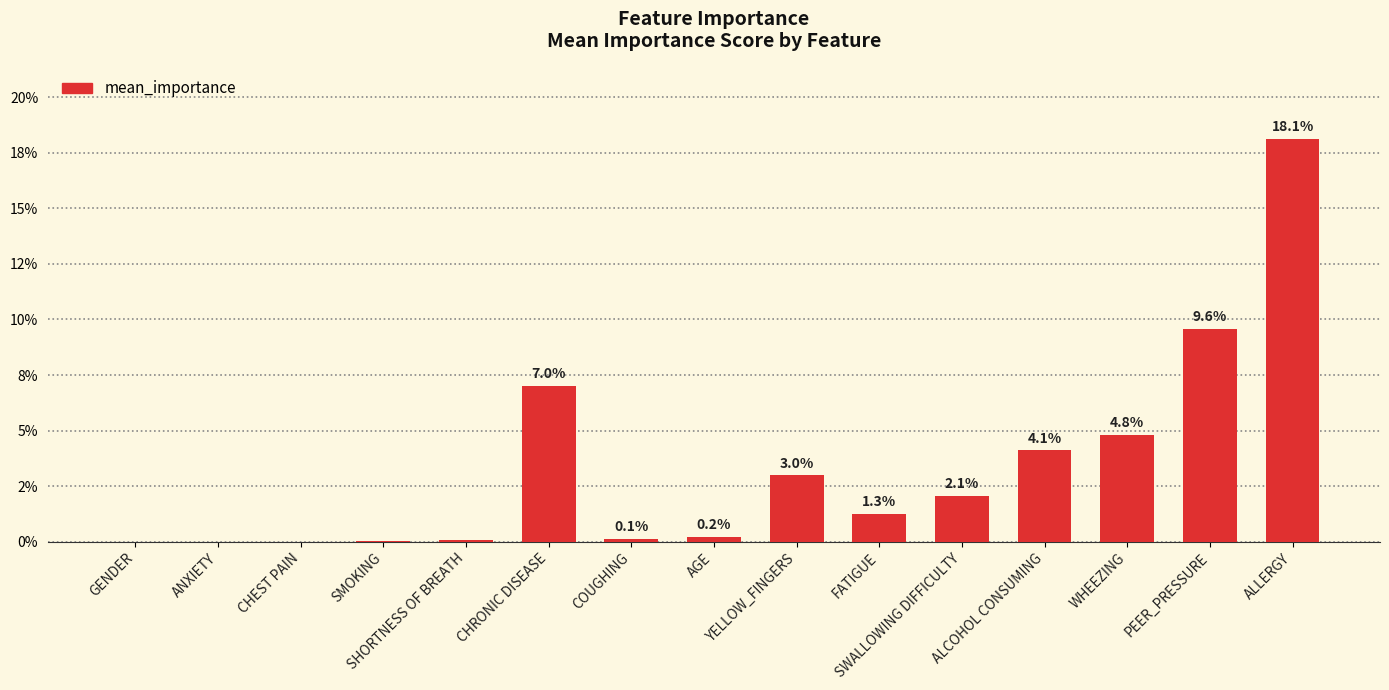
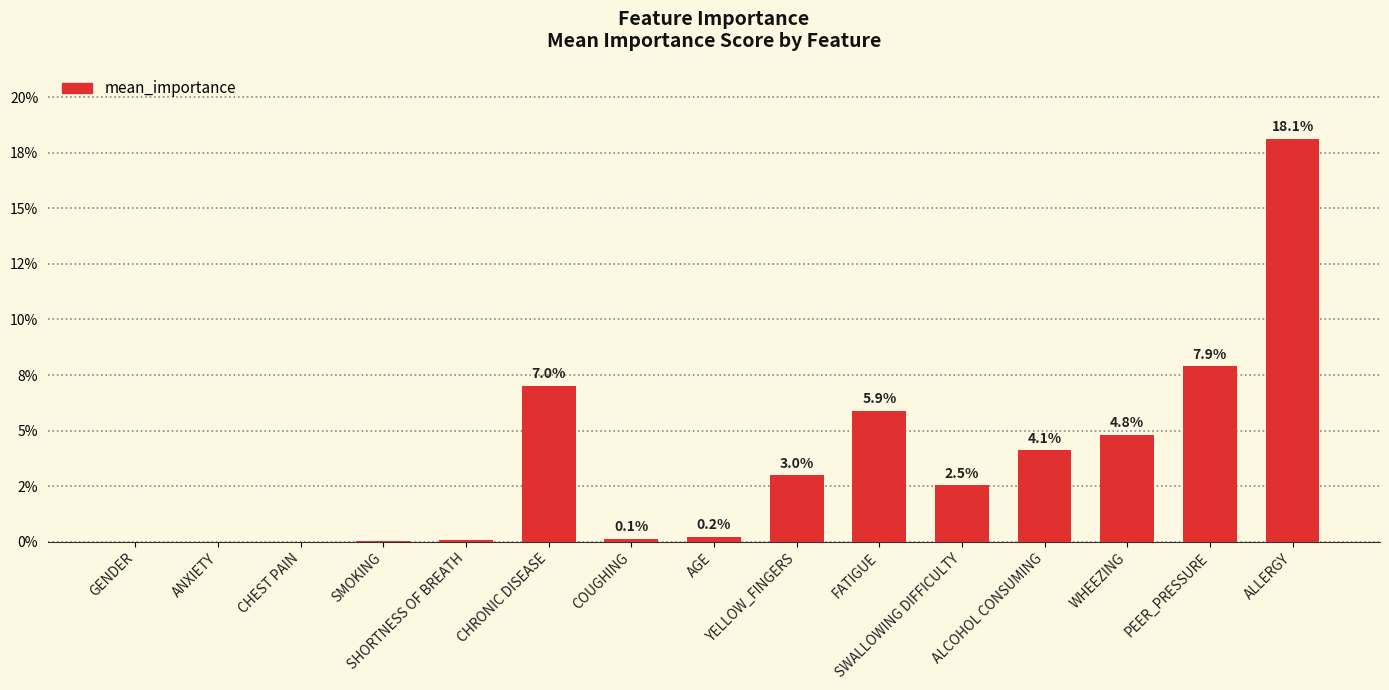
FATIGUE: 1.3% -> 5.9%
SWALLOWING DIFFICULTY: 2.1% -> 2.5%
PEER_PRESSURE: 9.6% -> 7.9%
